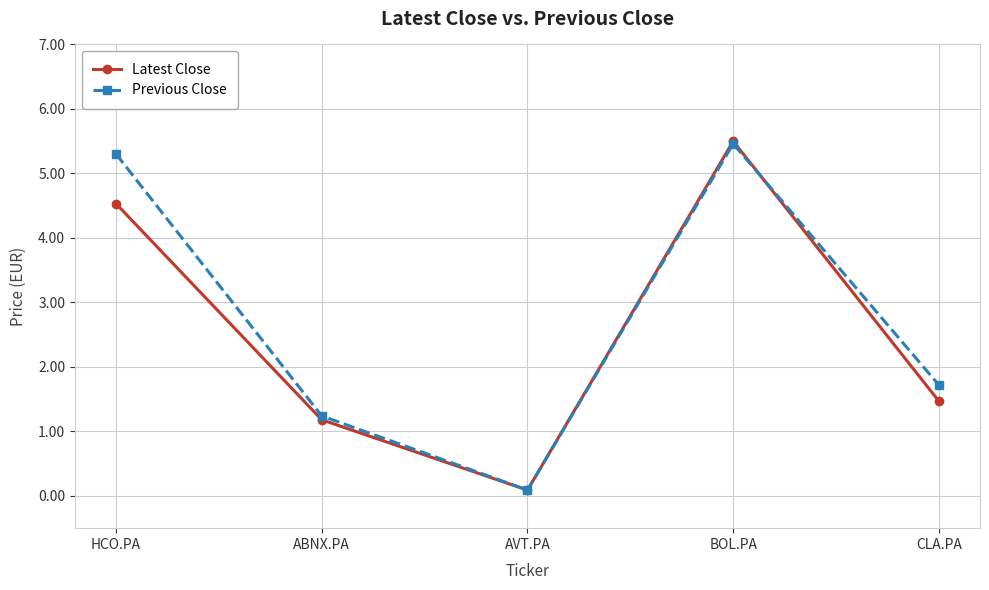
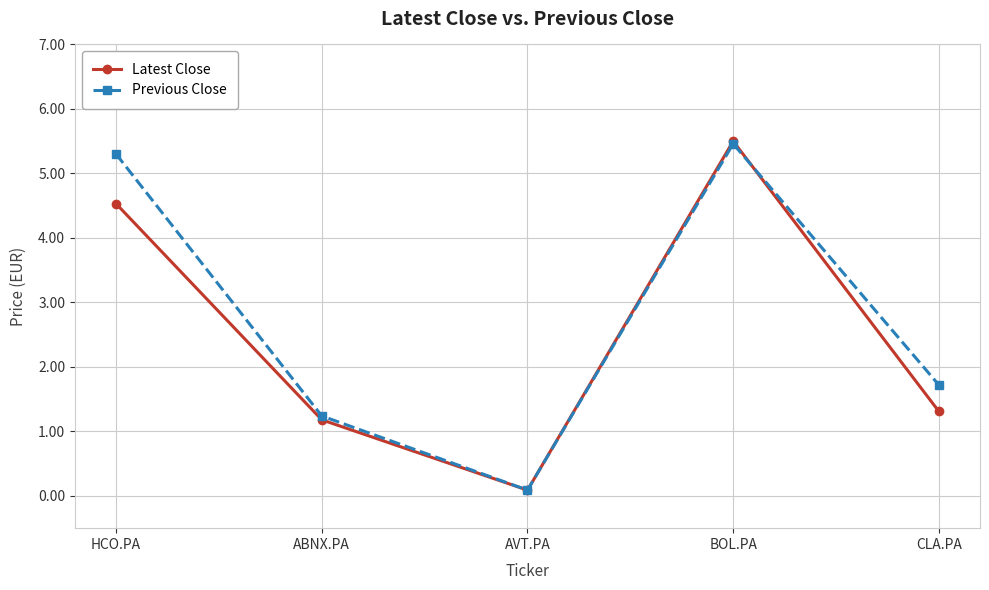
Latest Close, CLA.PA: 1.5 -> 1.3
